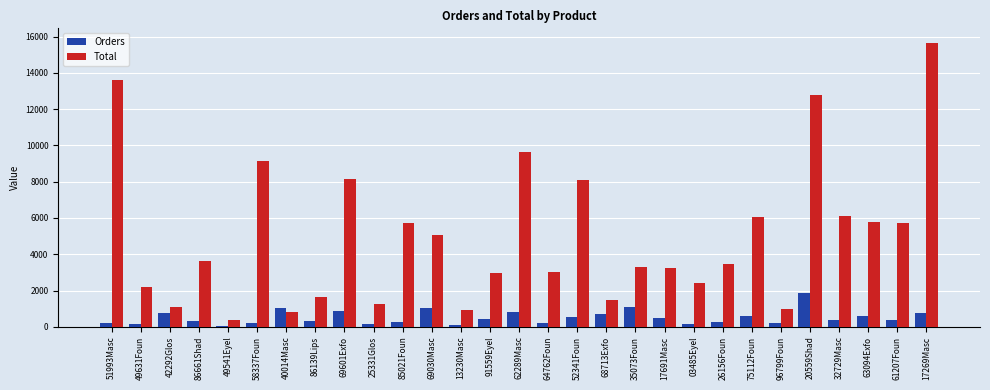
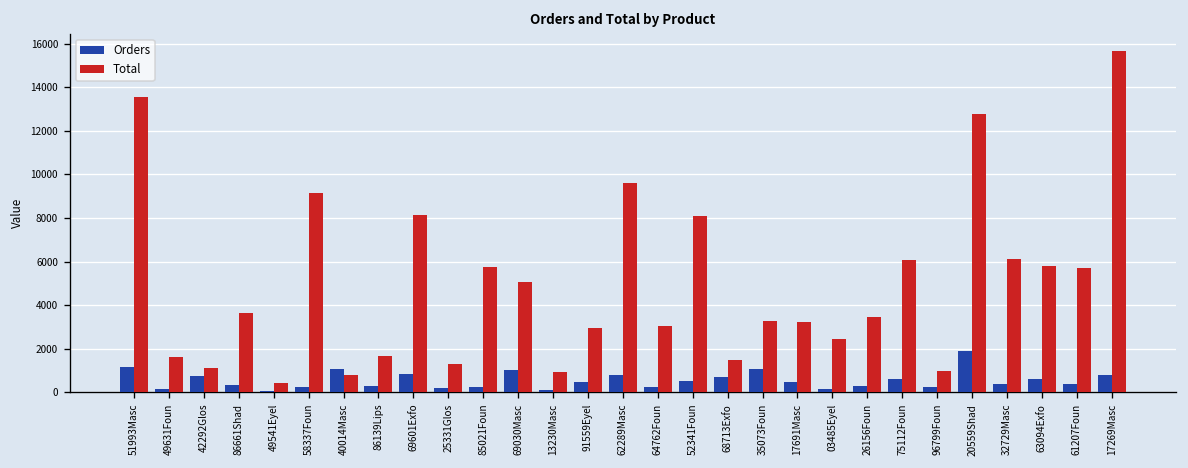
Orders, 51993Masc: 200 -> 1200
Total, 49631Foun: 2200 -> 1600
